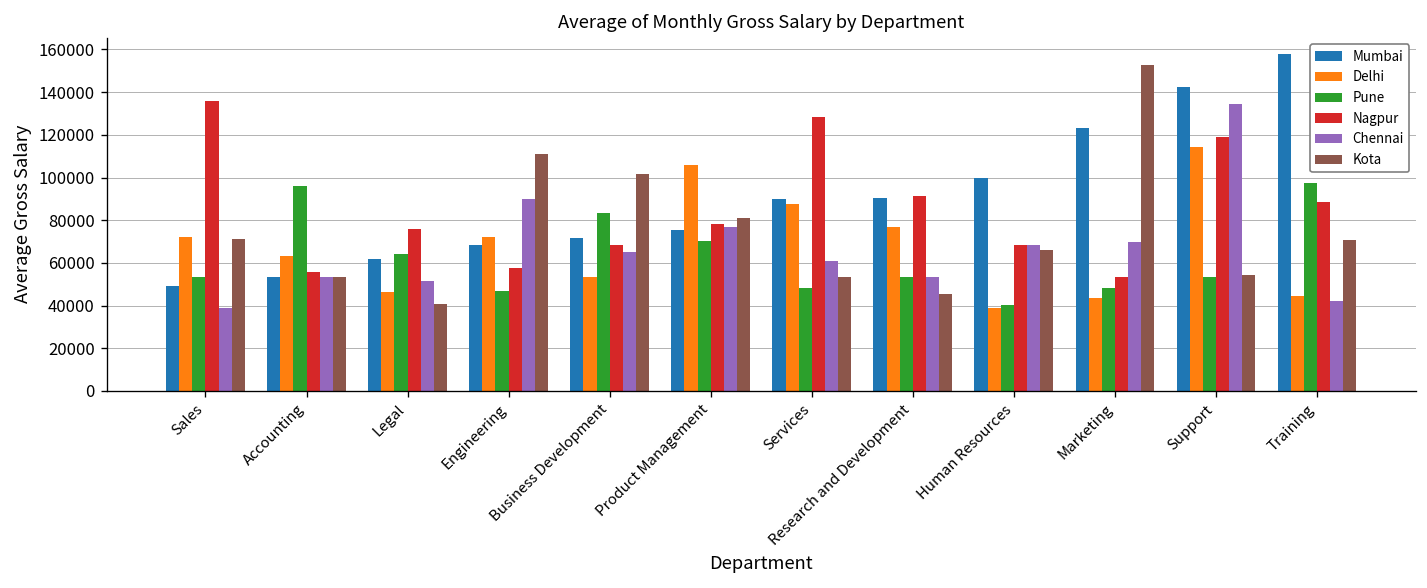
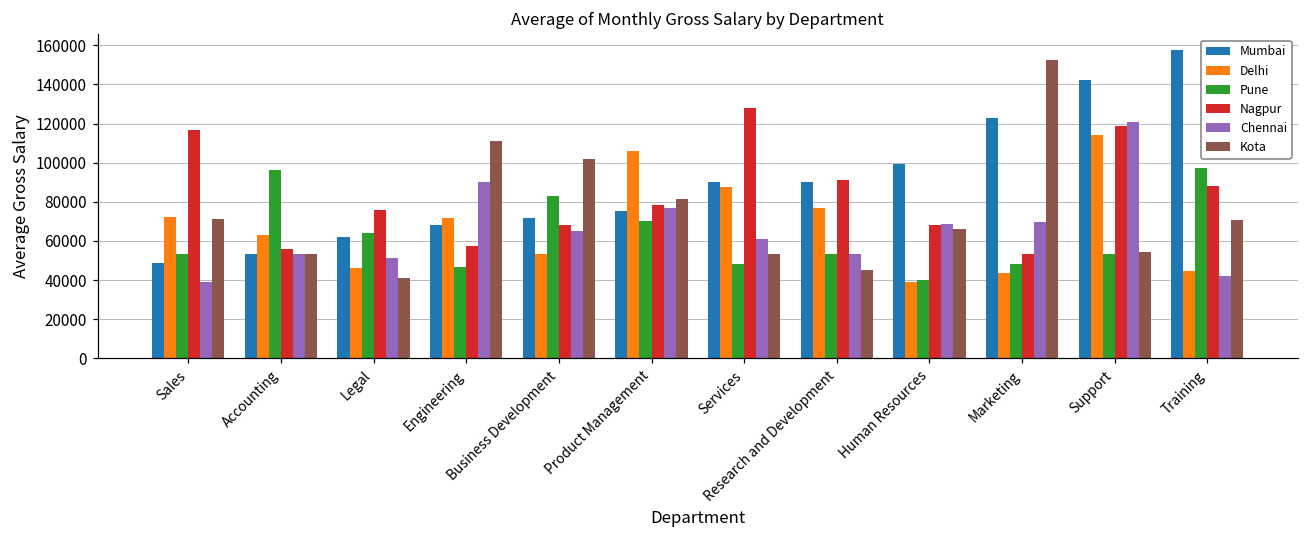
Nagpur, Sales: 136000 -> 117000
Chennai, Support: 134000 -> 121000
